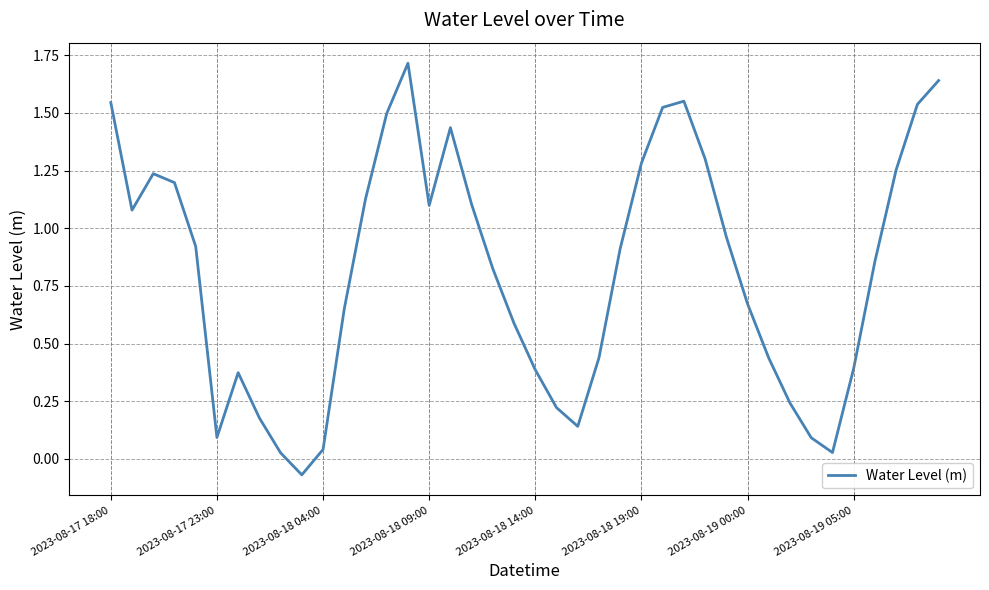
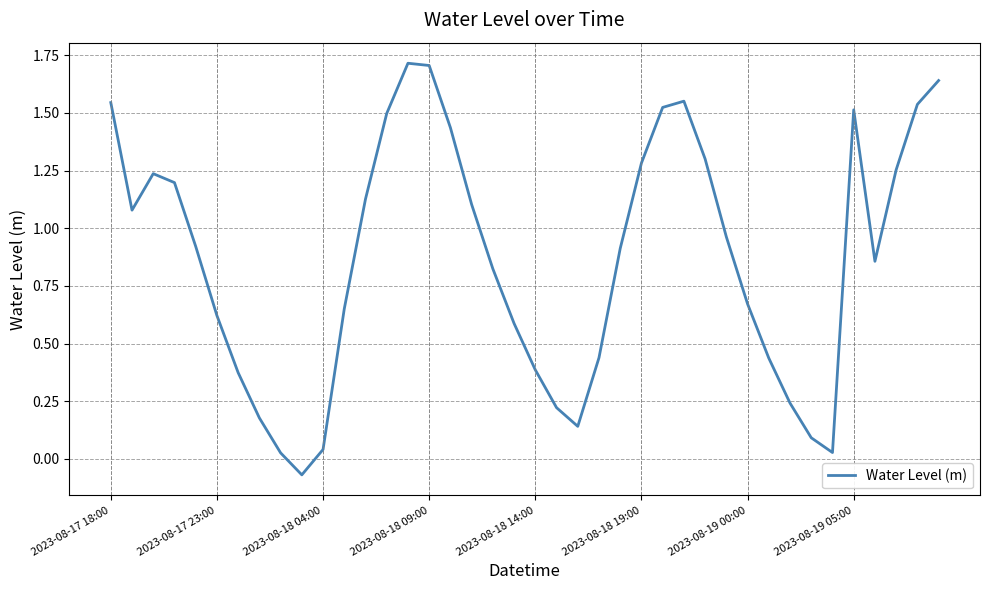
2023-08-17 23:00: 0.09 -> 0.62
2023-08-18 09:00: 1.10 -> 1.71
2023-08-19 05:00: 0.39 -> 1.51
